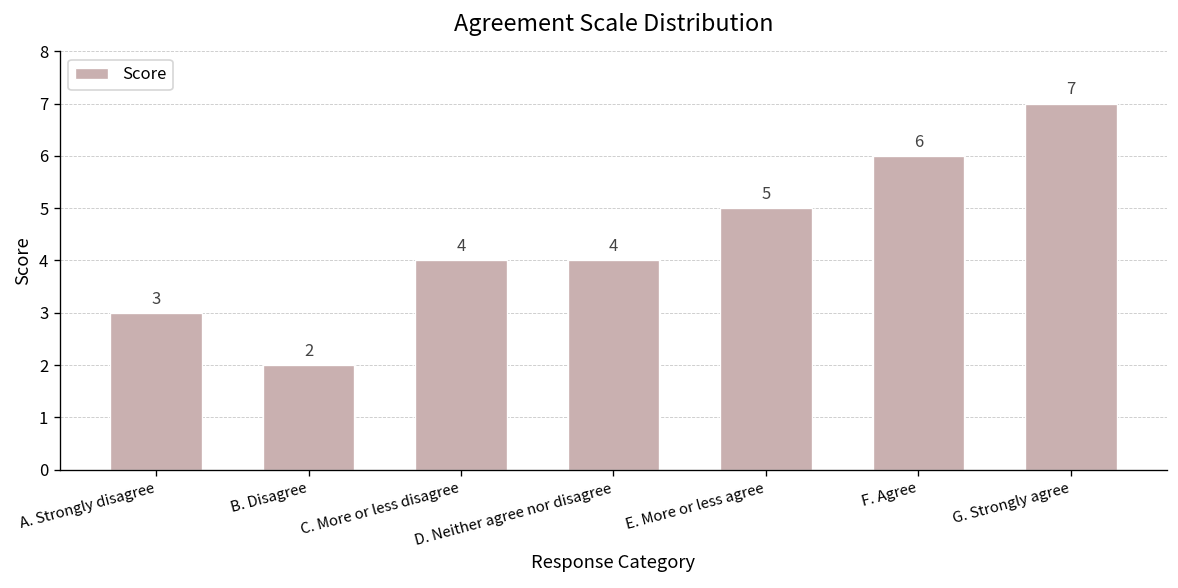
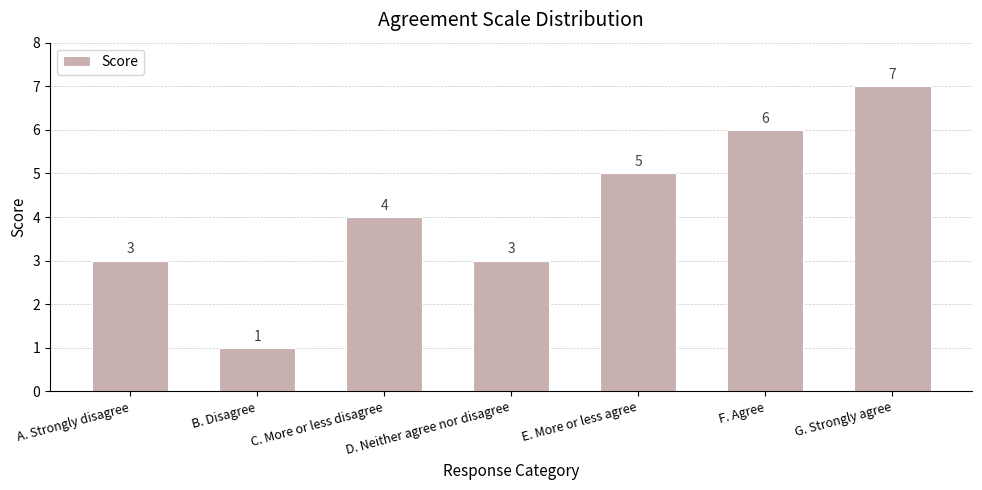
B. Disagree: 2 -> 1
D. Neither agree nor disagree: 4 -> 3
